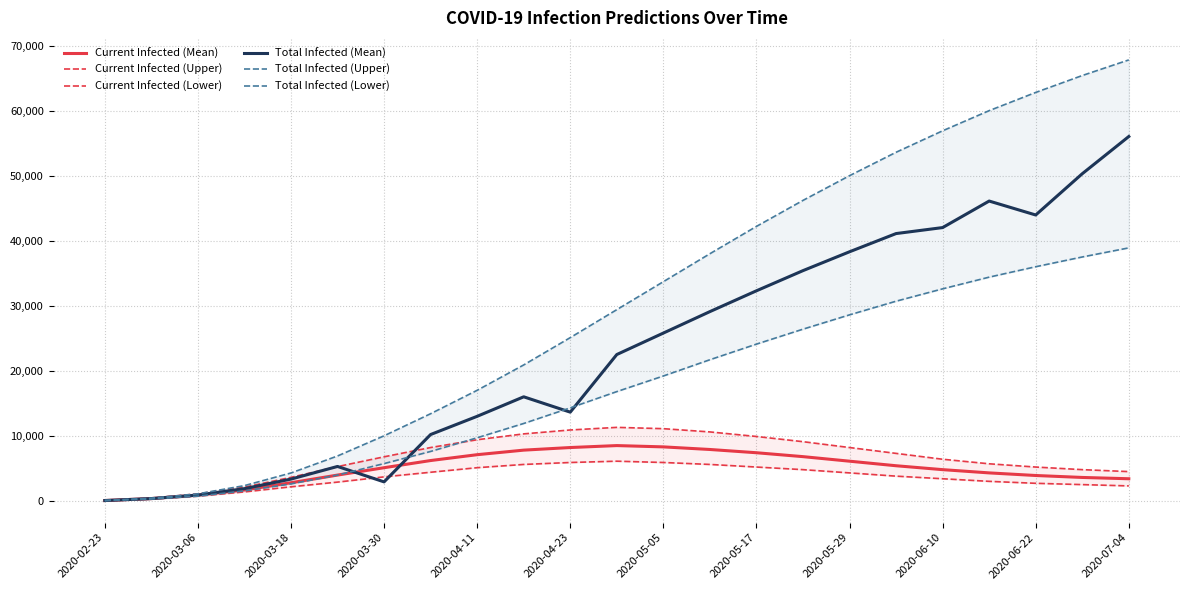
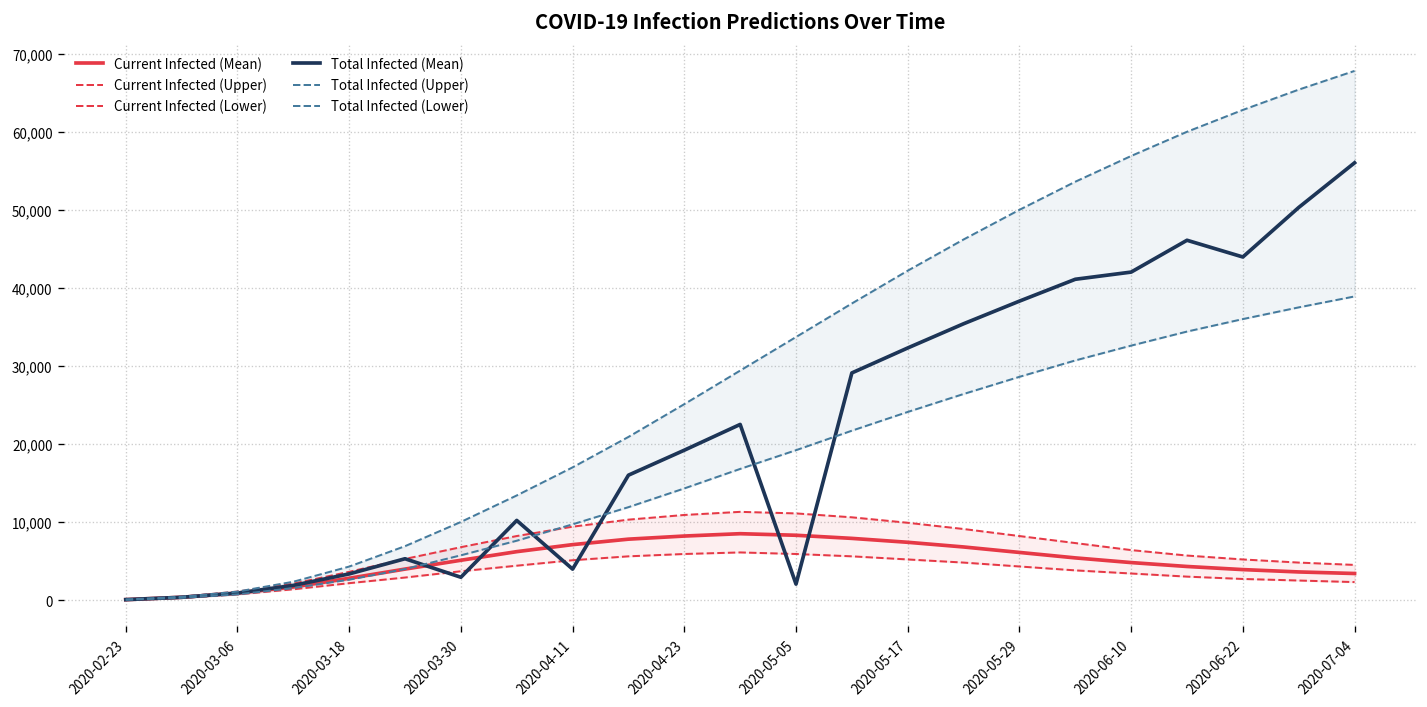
Total Infected (Mean), 2020-04-11: 13,000 -> 4,000
Total Infected (Mean), 2020-04-23: 14,000 -> 19,000
Total Infected (Mean), 2020-05-05: 26,000 -> 2,000
